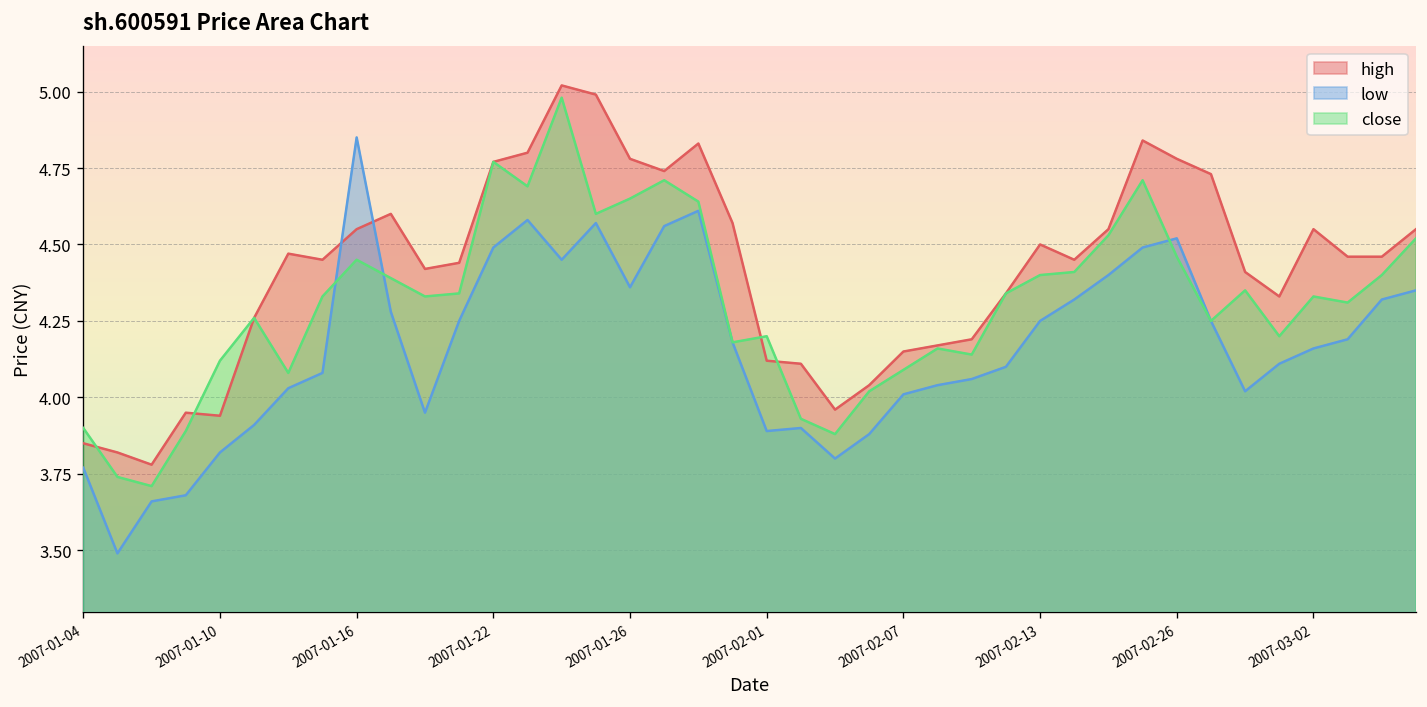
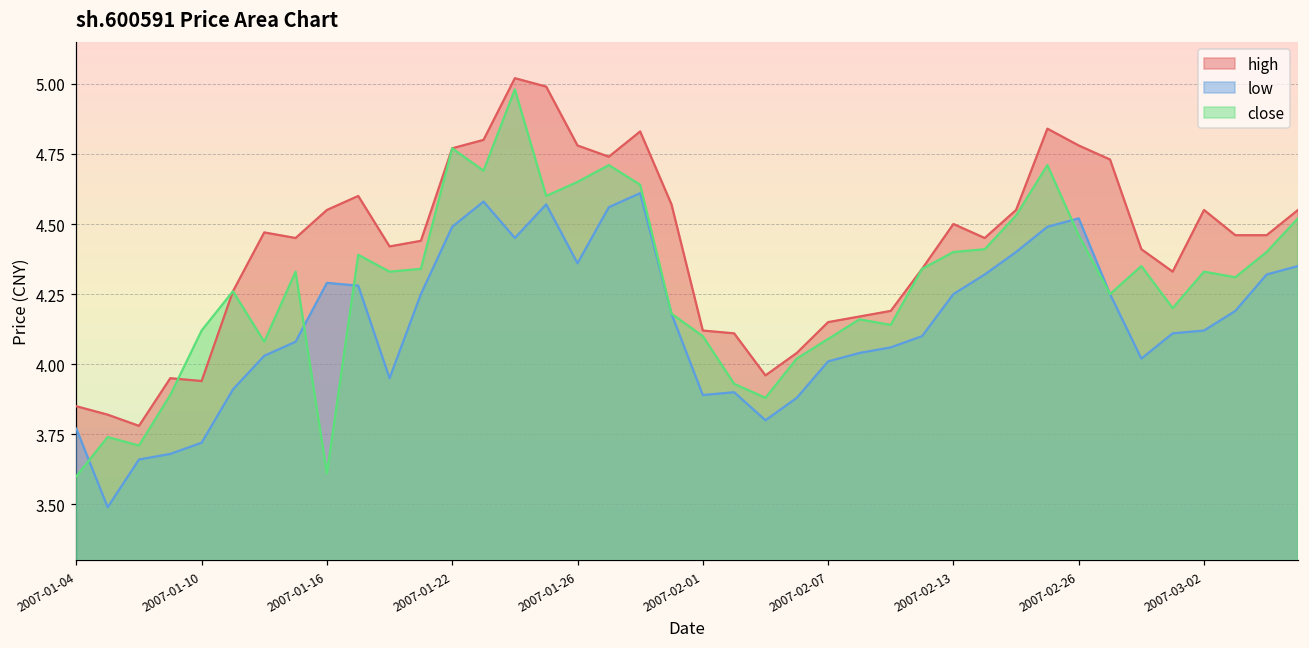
close, 2007-01-04: 3.9 -> 3.6
low, 2007-01-10: 3.82 -> 3.72
low, 2007-01-16: 4.85 -> 4.29
close, 2007-01-16: 4.45 -> 3.61
close, 2007-02-01: 4.2 -> 4.1
low, 2007-03-02: 4.16 -> 4.12
